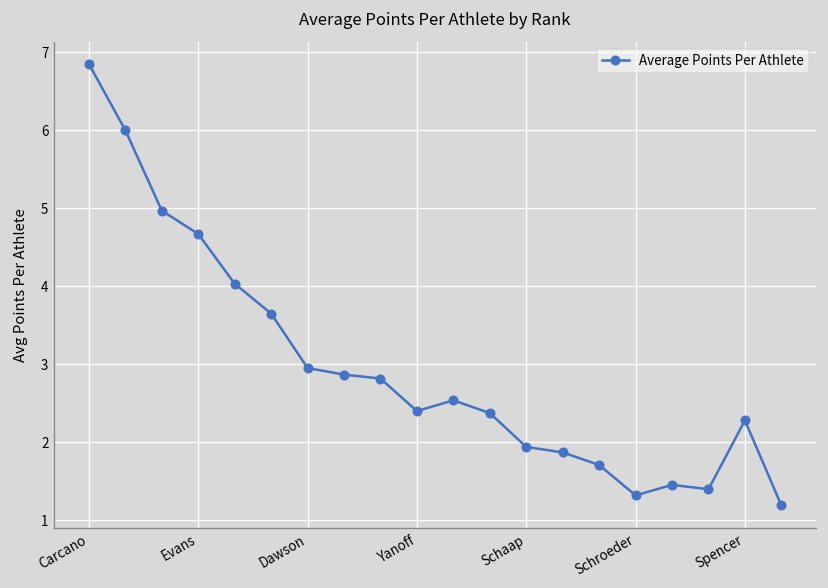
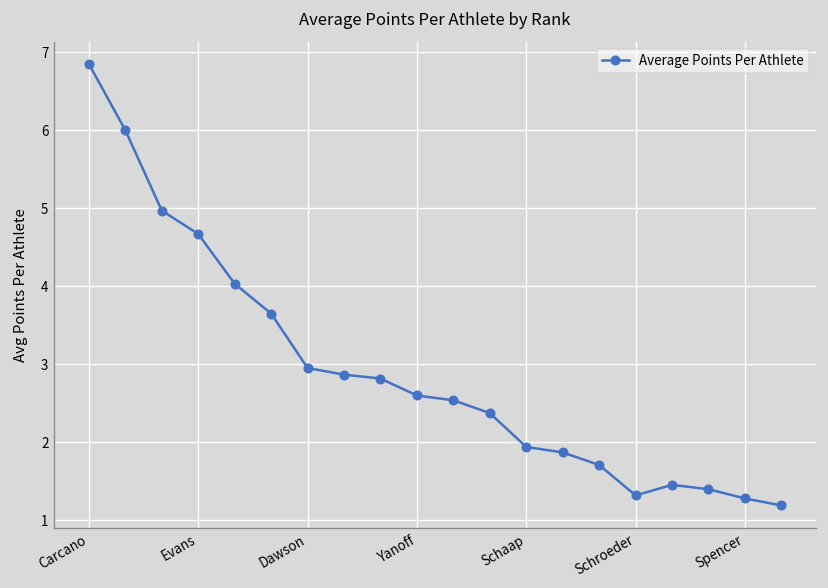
Yanoff: 2.4 -> 2.6
Spencer: 2.3 -> 1.3
